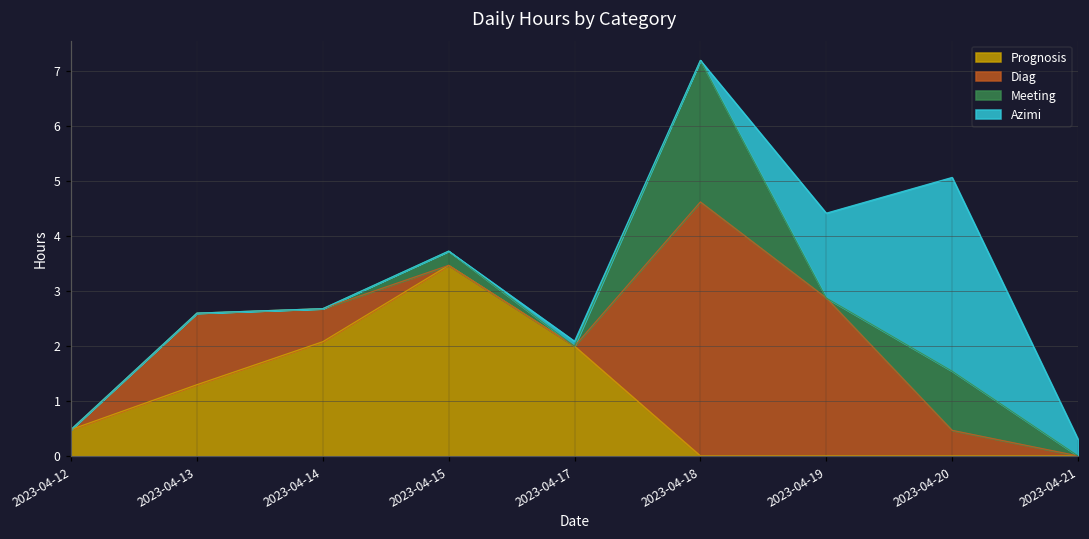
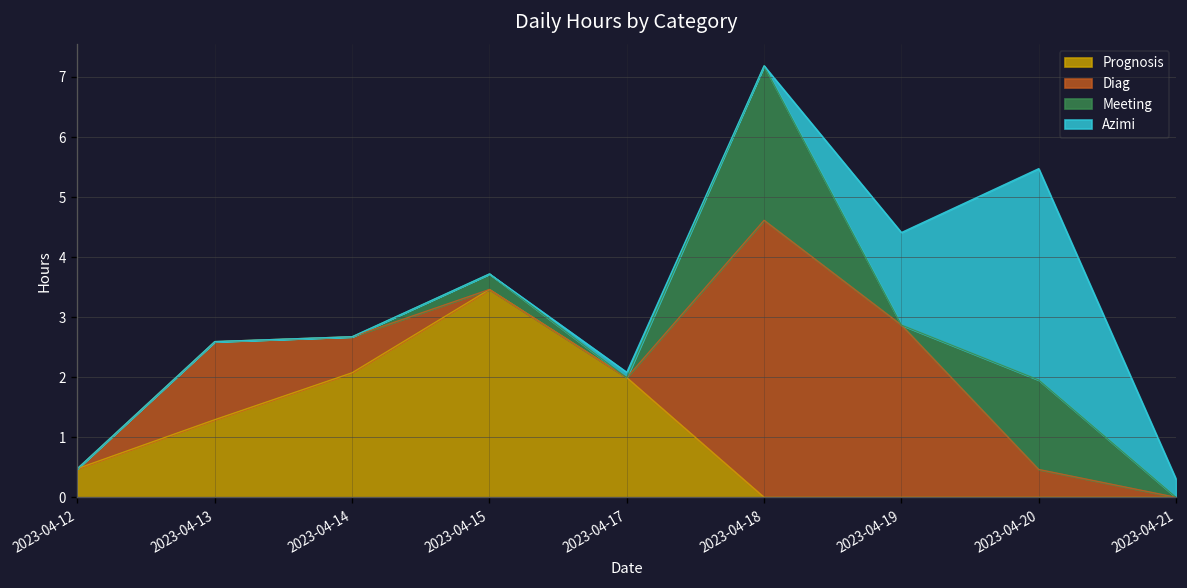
Meeting, 2023-04-20: 1.1 -> 1.5
